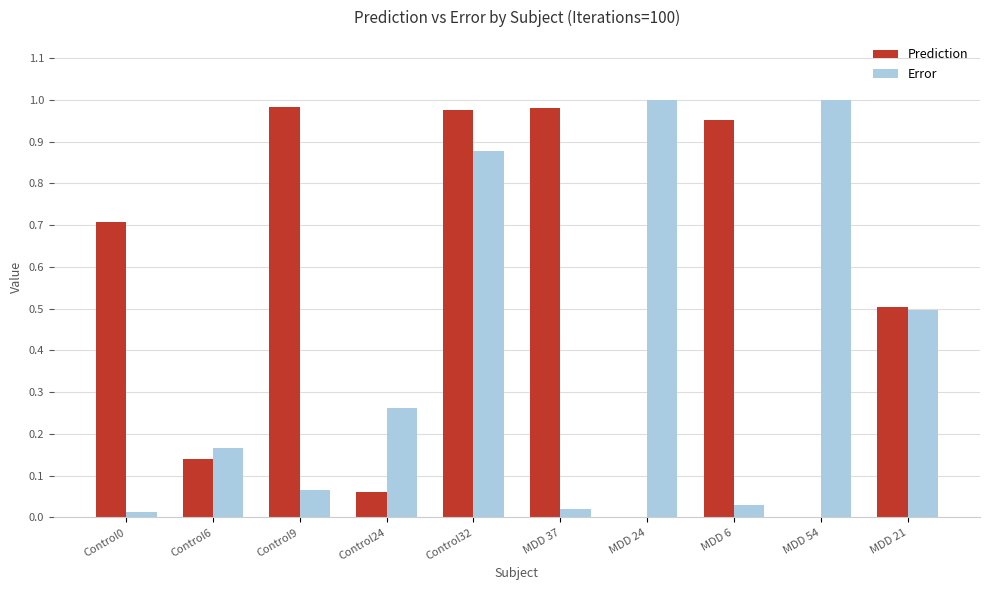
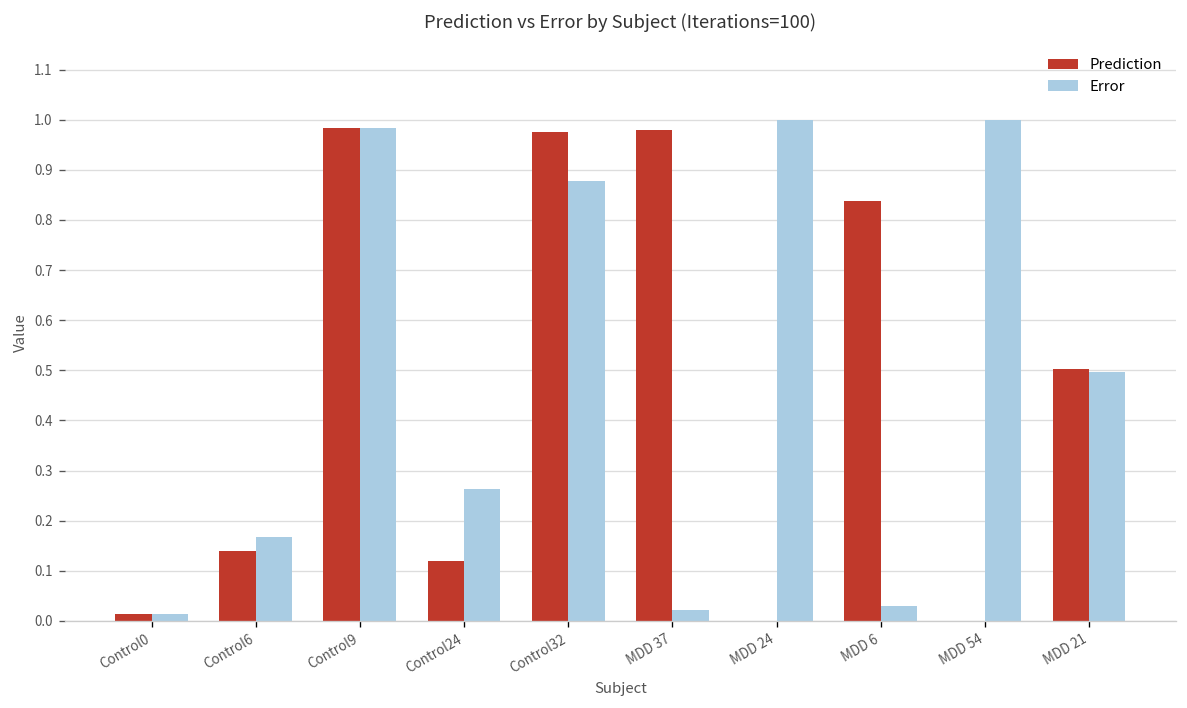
Prediction, Control0: 0.71 -> 0.01
Error, Control9: 0.07 -> 0.98
Prediction, Control24: 0.06 -> 0.12
Prediction, MDD 6: 0.95 -> 0.84
